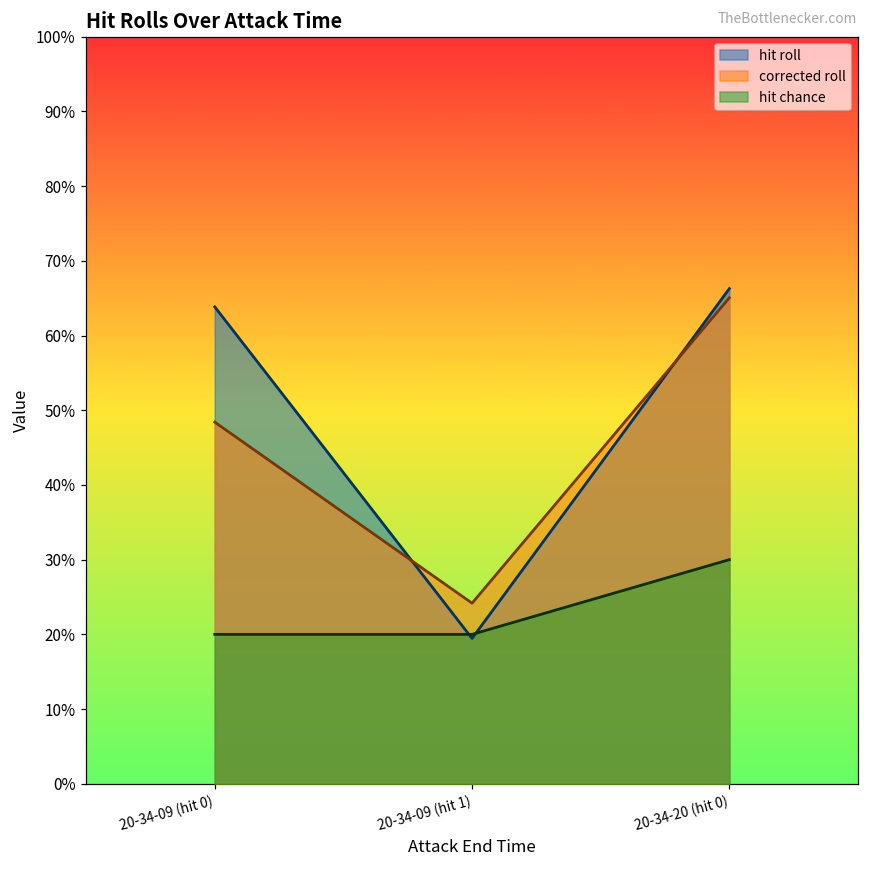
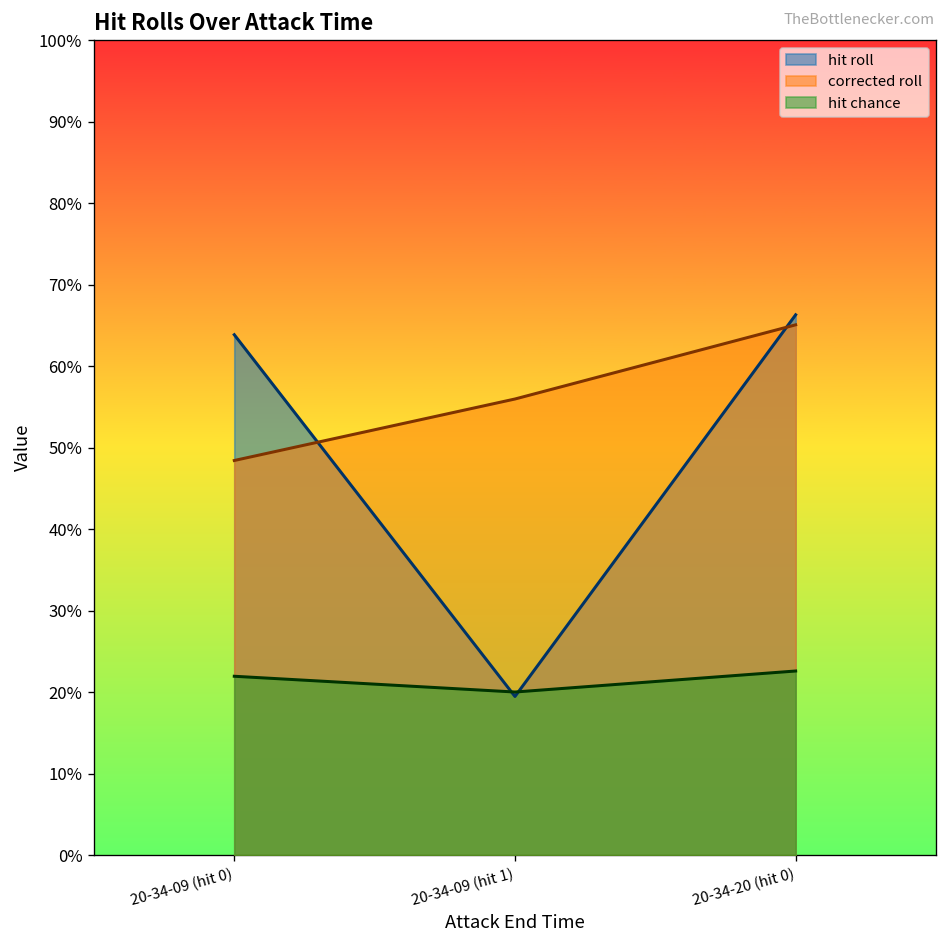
hit chance, 20-34-09 (hit 0): 20% -> 22%
corrected roll, 20-34-09 (hit 1): 24% -> 56%
hit chance, 20-34-20 (hit 0): 30% -> 23%
